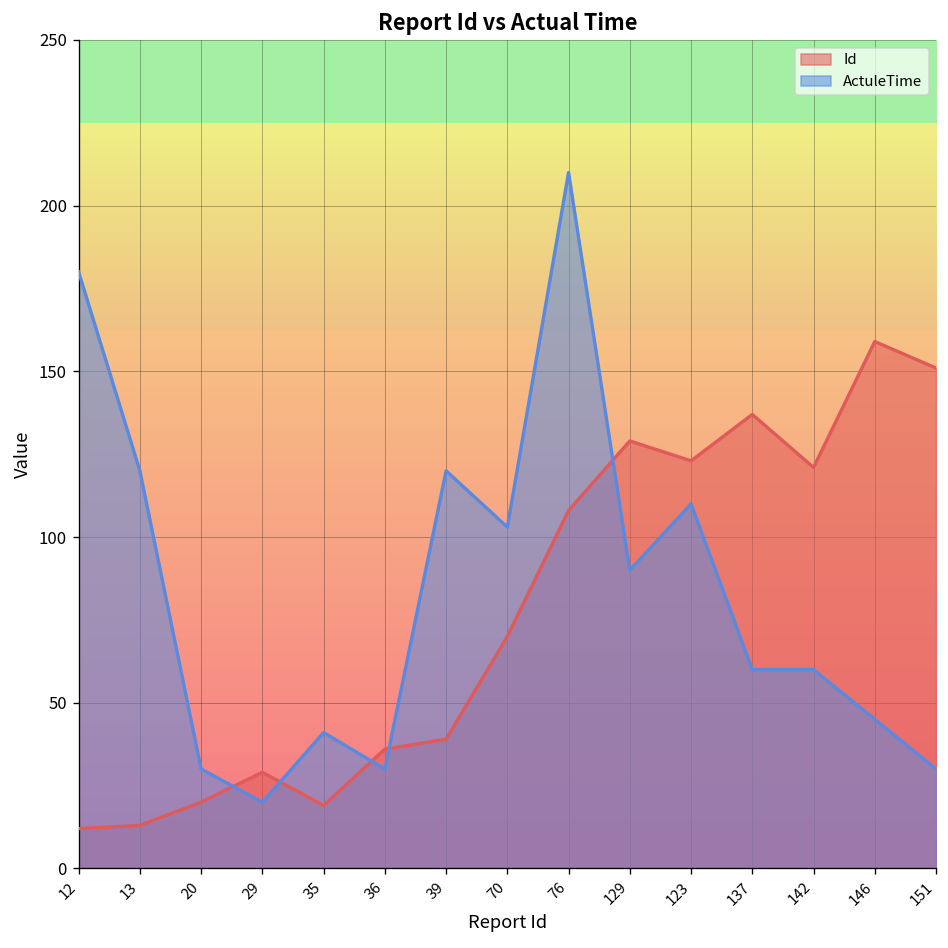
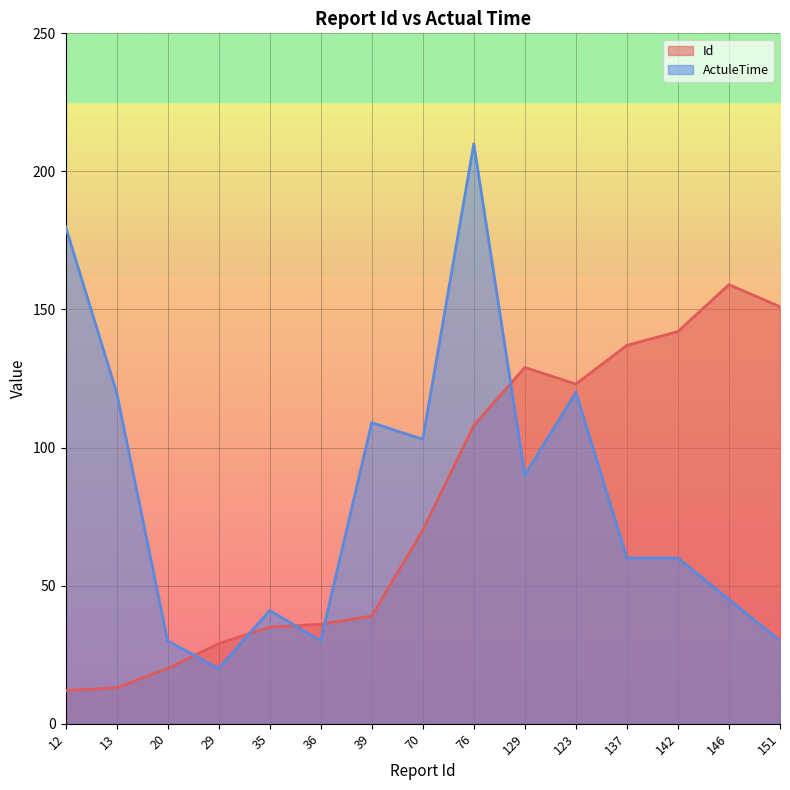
Id, 35: 19 -> 35
ActuleTime, 39: 120 -> 109
ActuleTime, 123: 110 -> 120
Id, 142: 121 -> 142
